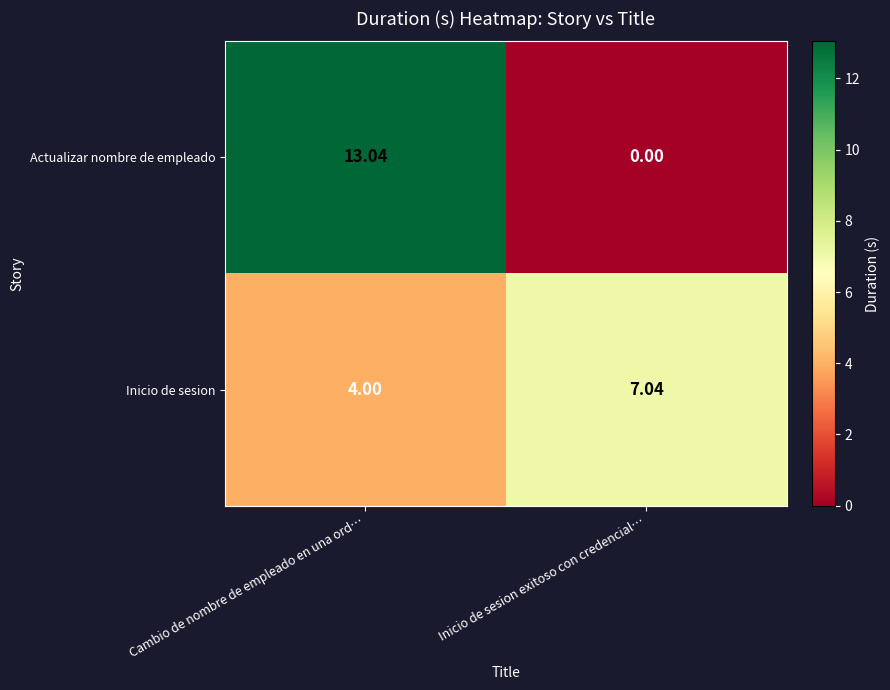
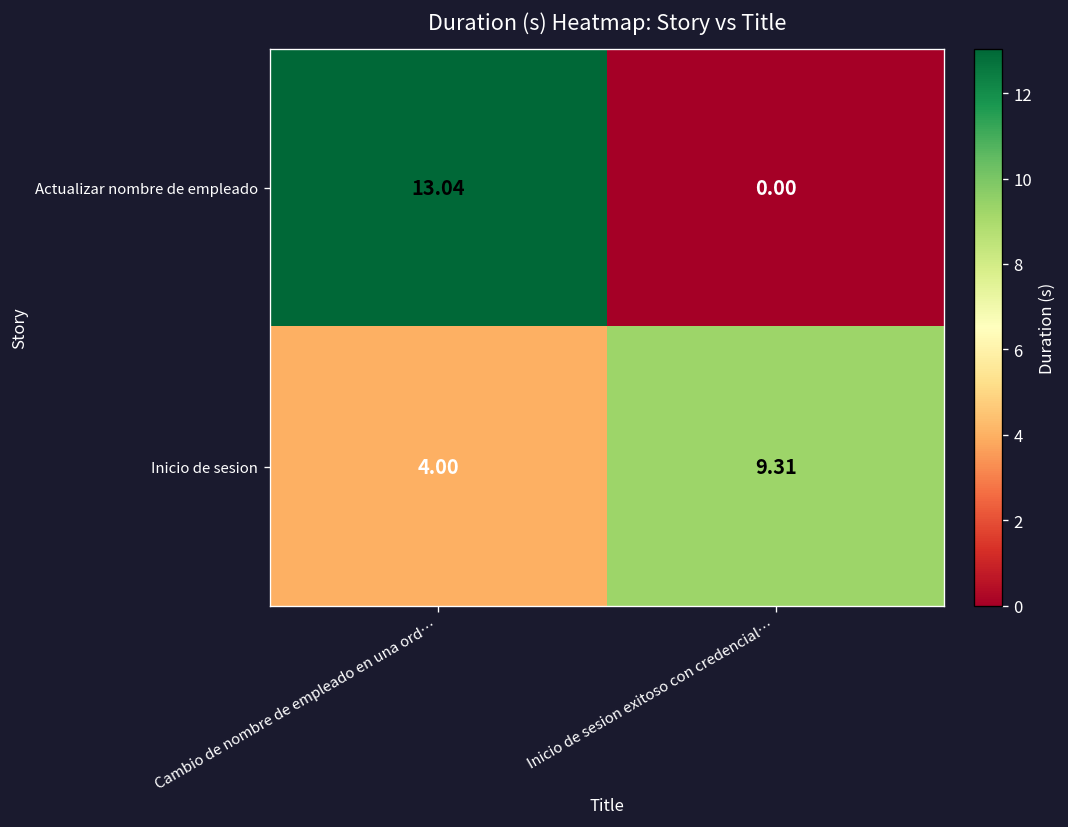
Inicio de sesion, Inicio de sesion exitoso con credencial…: 7.04 -> 9.31
